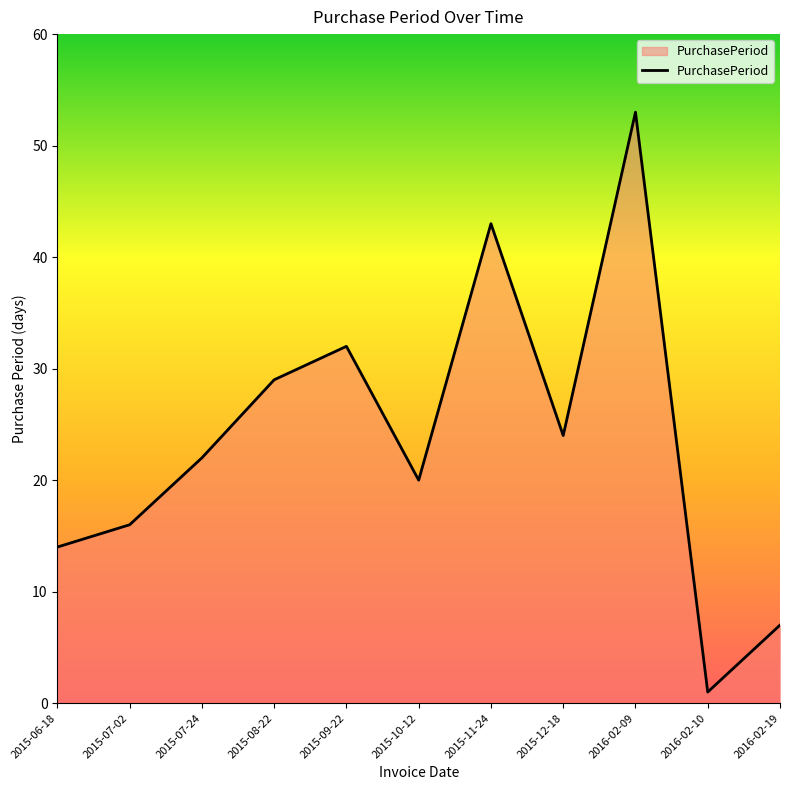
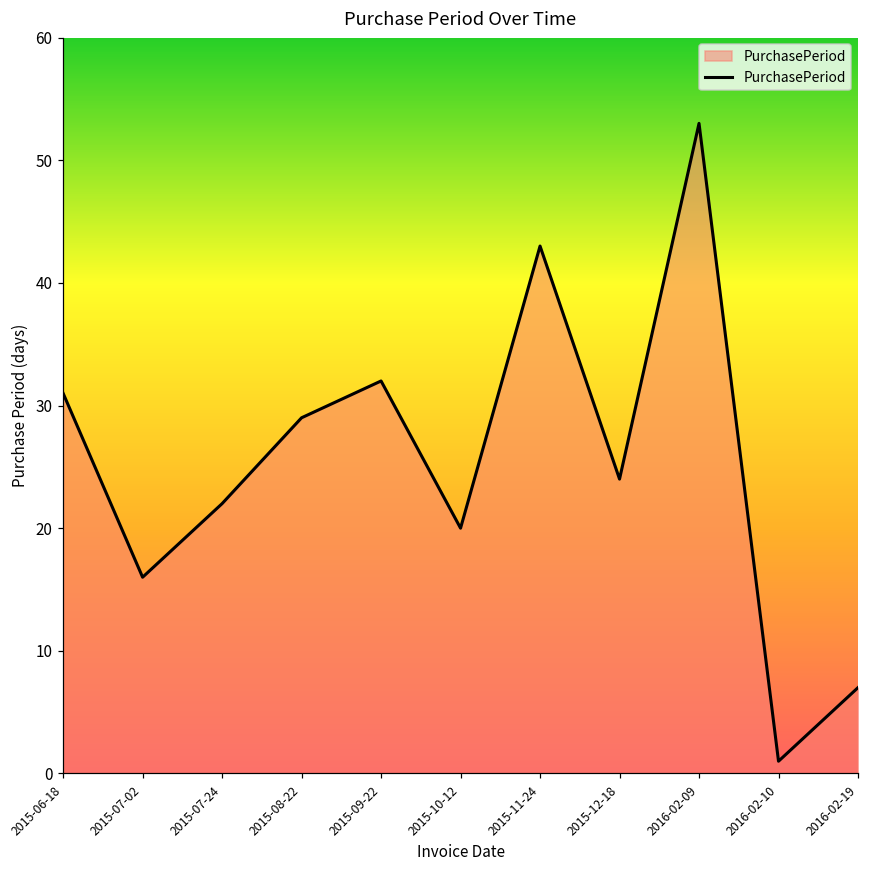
2015-06-18: 14 -> 31
